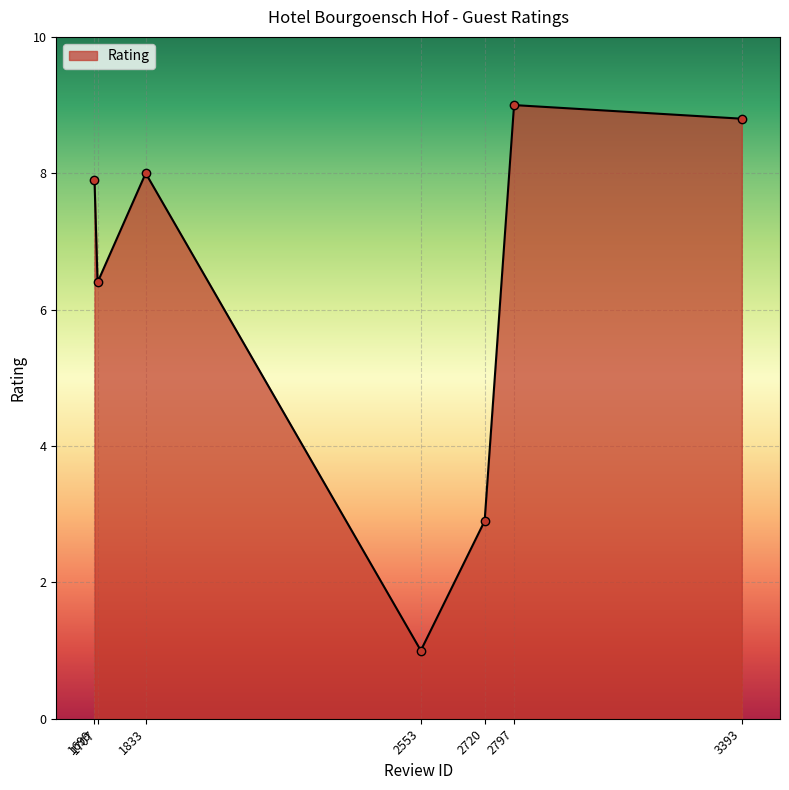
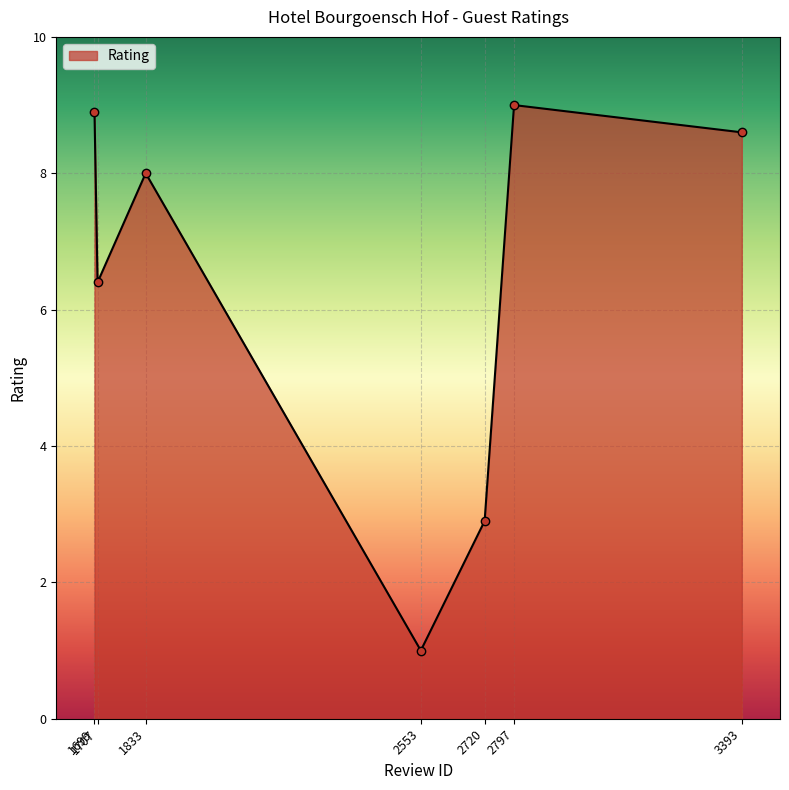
1699: 7.9 -> 8.9
3393: 8.8 -> 8.6
